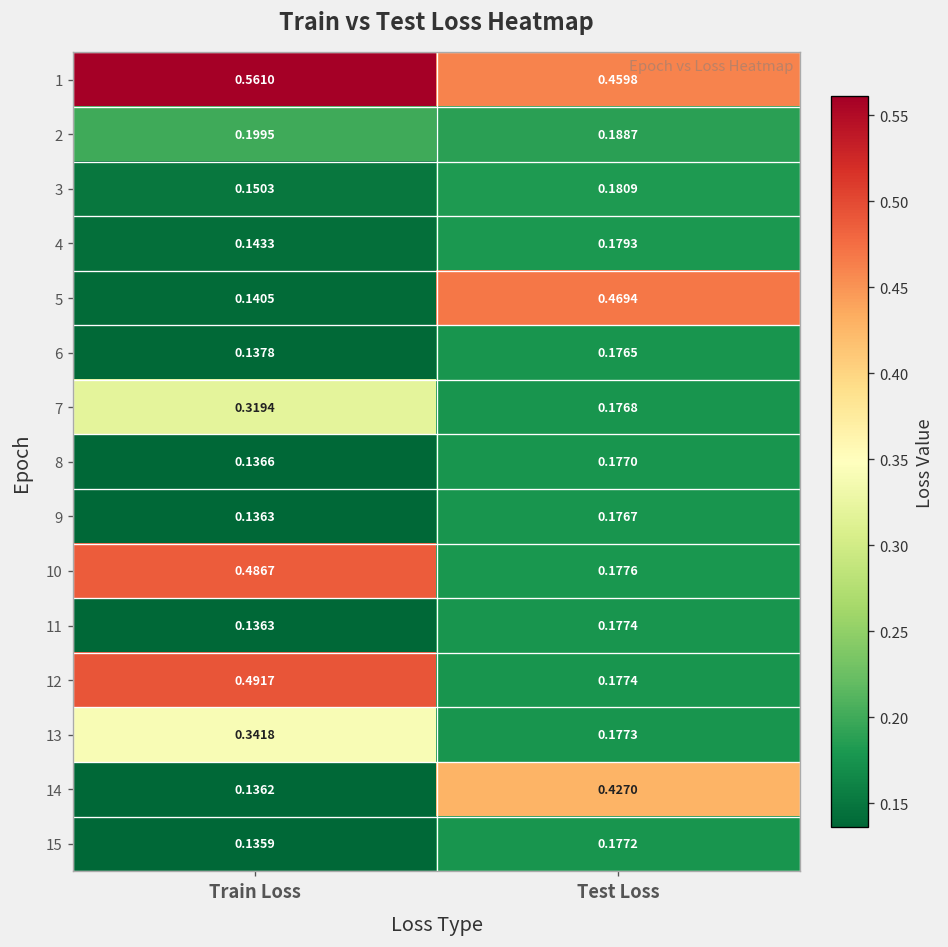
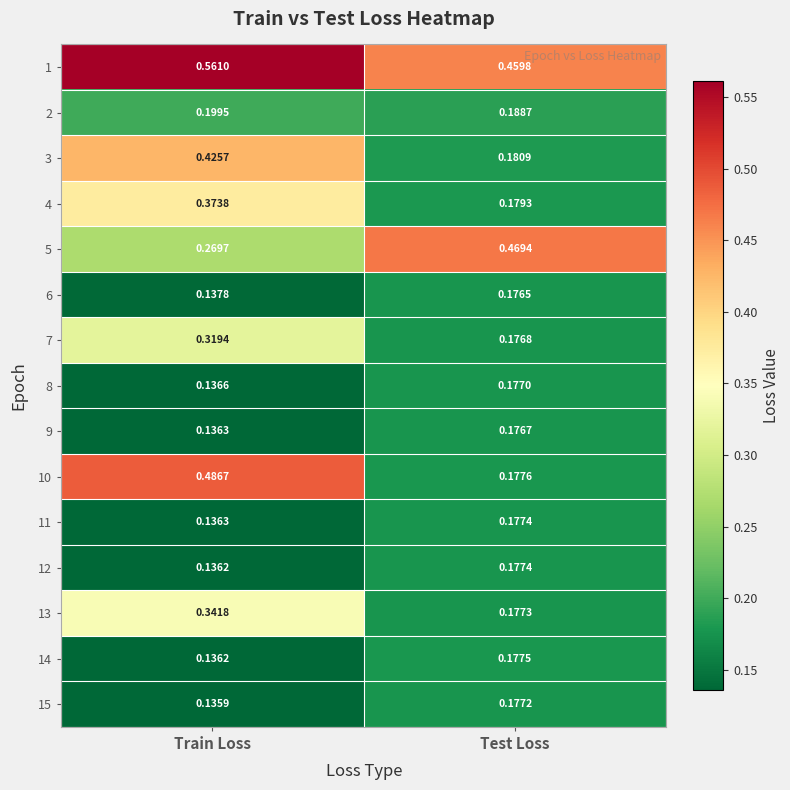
3, Train Loss: 0.1503 -> 0.4257
4, Train Loss: 0.1433 -> 0.3738
5, Train Loss: 0.1405 -> 0.2697
12, Train Loss: 0.4917 -> 0.1362
14, Test Loss: 0.4270 -> 0.1775
